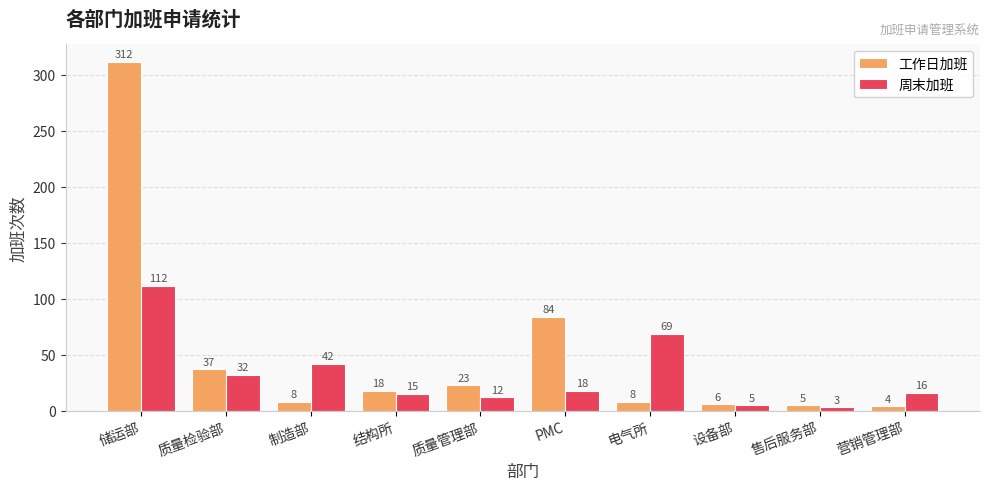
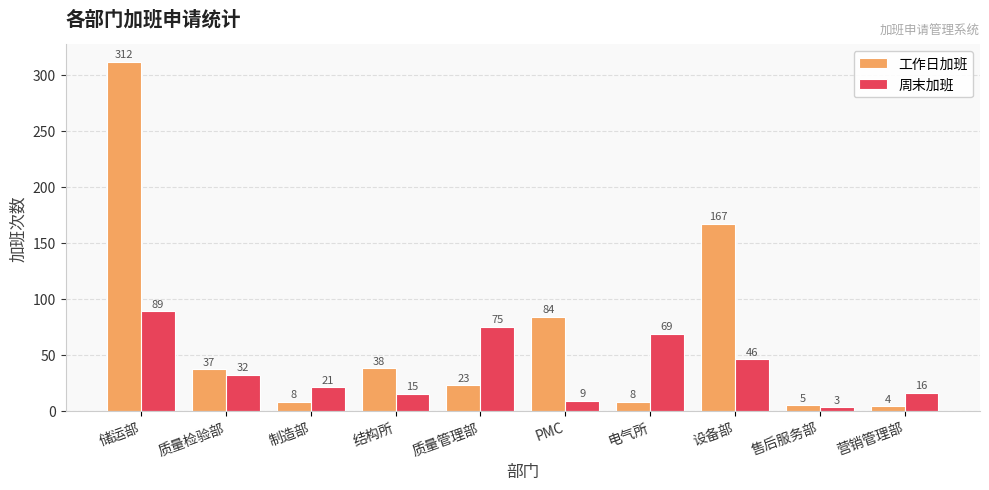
周末加班, 储运部: 112 -> 89
周末加班, 制造部: 42 -> 21
工作日加班, 结构所: 18 -> 38
周末加班, 质量管理部: 12 -> 75
周末加班, PMC: 18 -> 9
工作日加班, 设备部: 6 -> 167
周末加班, 设备部: 5 -> 46
